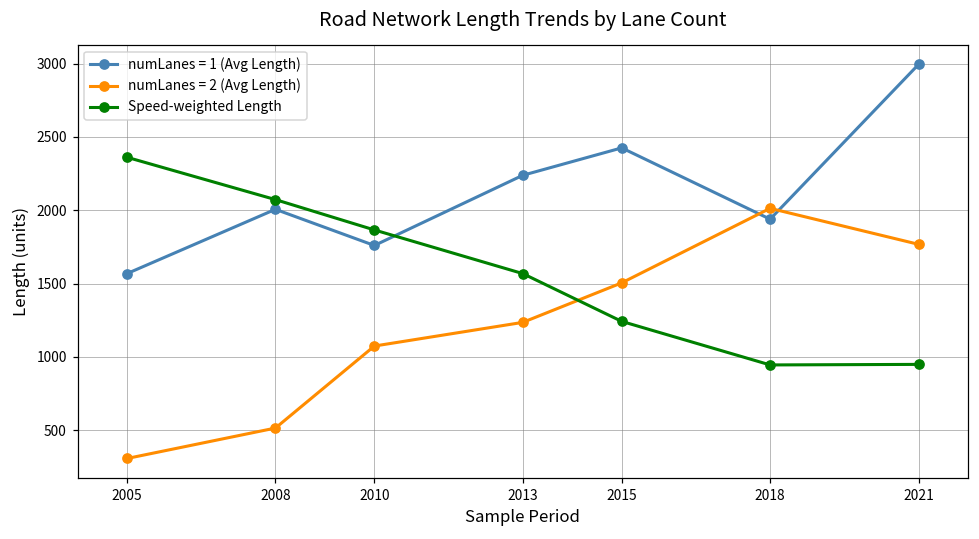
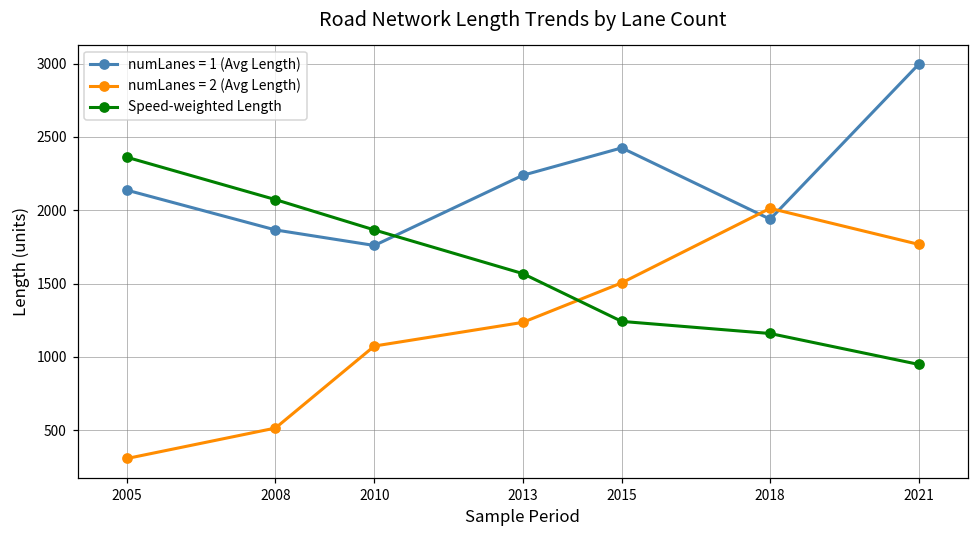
numLanes = 1 (Avg Length), 2005: 1570 -> 2140
numLanes = 1 (Avg Length), 2008: 2010 -> 1870
Speed-weighted Length, 2018: 950 -> 1160
